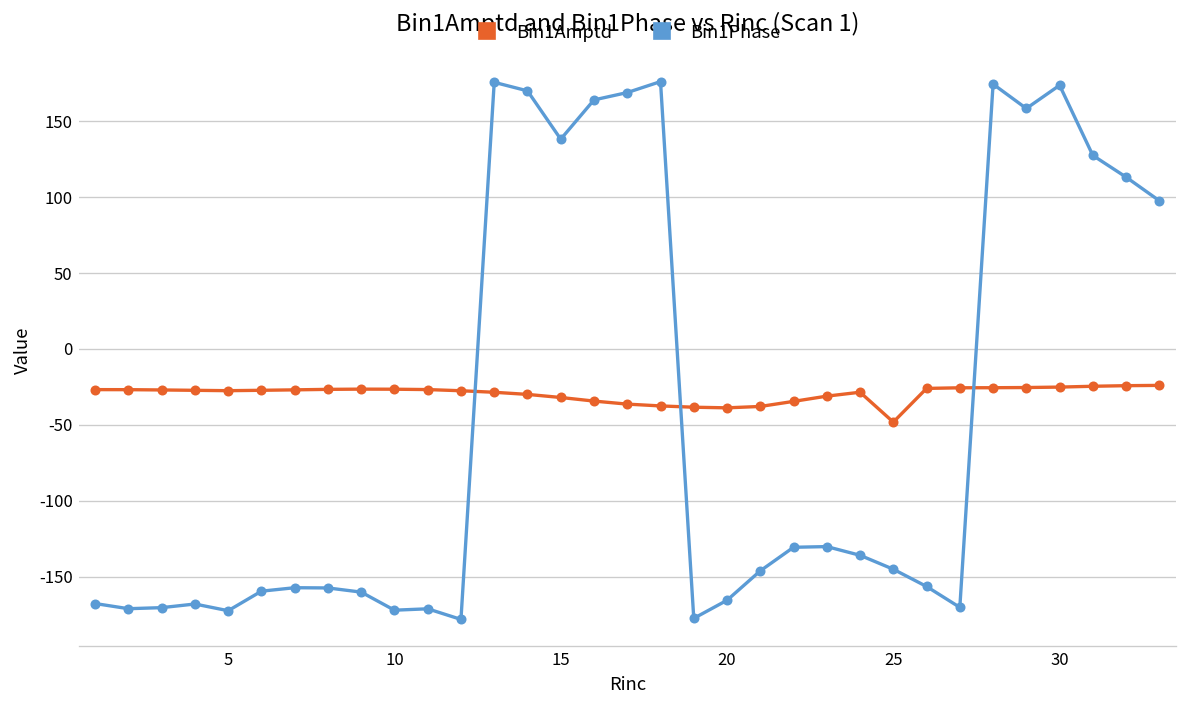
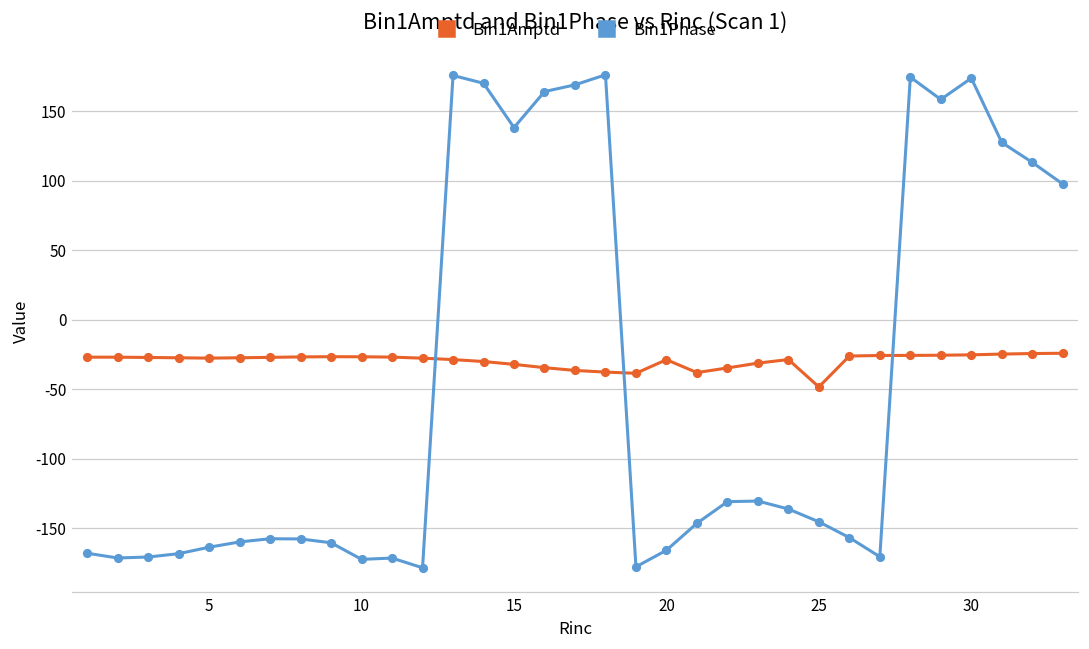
Bin1Phase, 5: -173 -> -163
Bin1Amptd, 20: -39 -> -29
